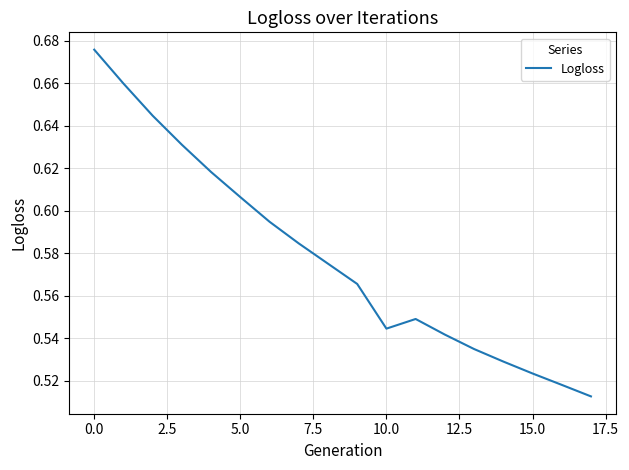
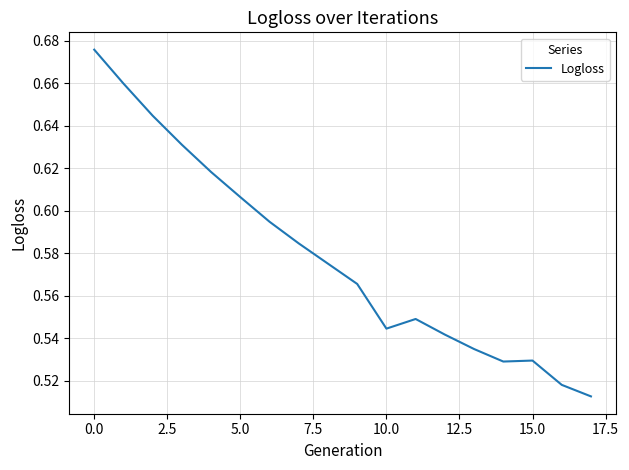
15.0: 0.523 -> 0.530
